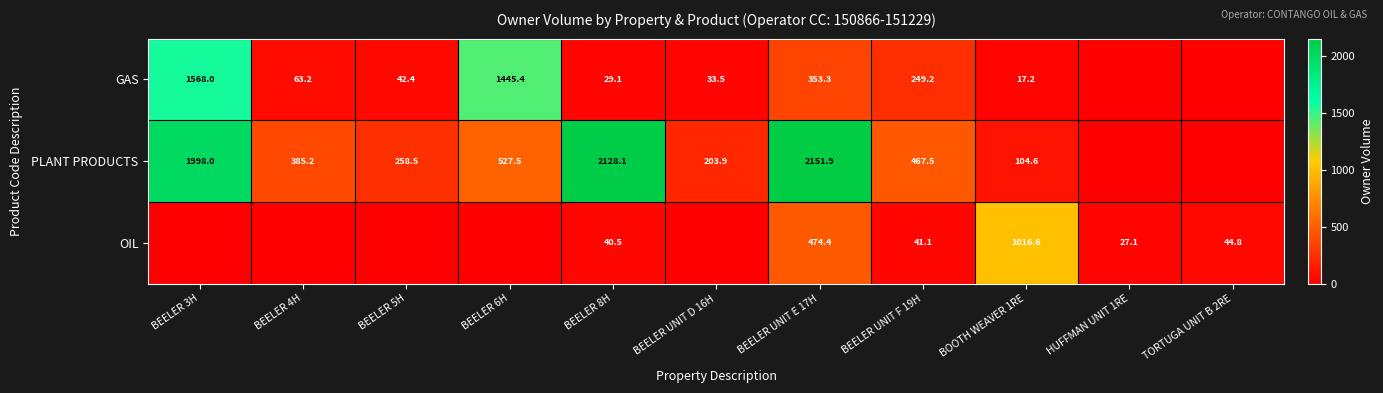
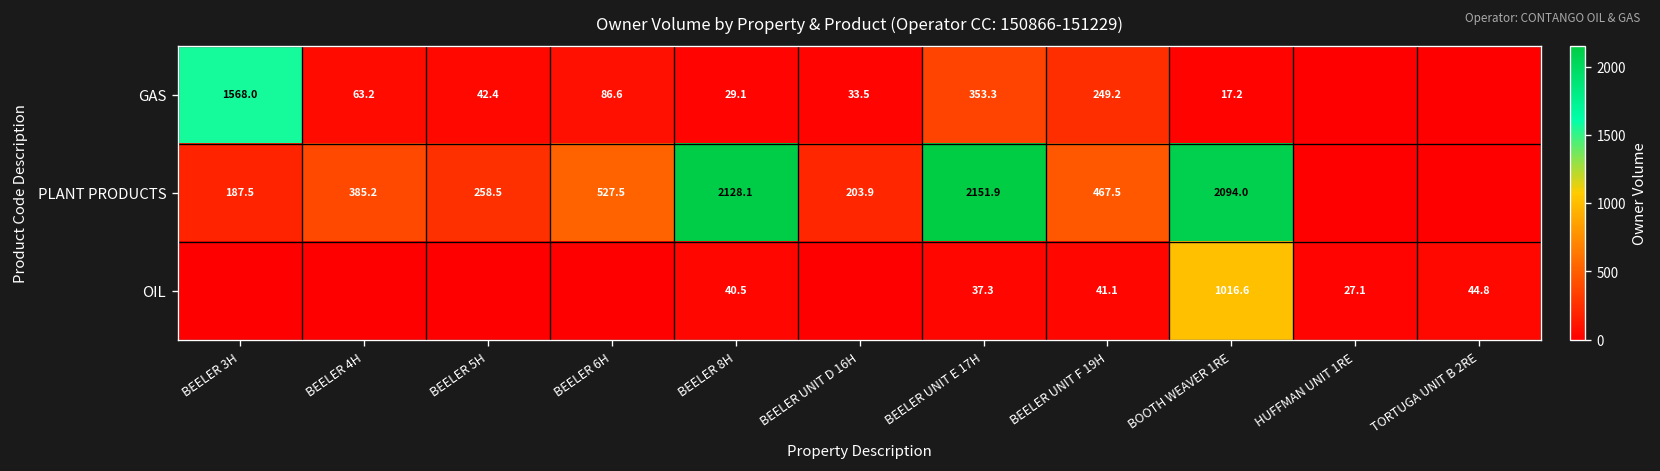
GAS, BEELER 6H: 1445.4 -> 86.6
PLANT PRODUCTS, BEELER 3H: 1998.0 -> 187.5
PLANT PRODUCTS, BOOTH WEAVER 1RE: 104.6 -> 2094.0
OIL, BEELER UNIT E 17H: 474.4 -> 37.3
